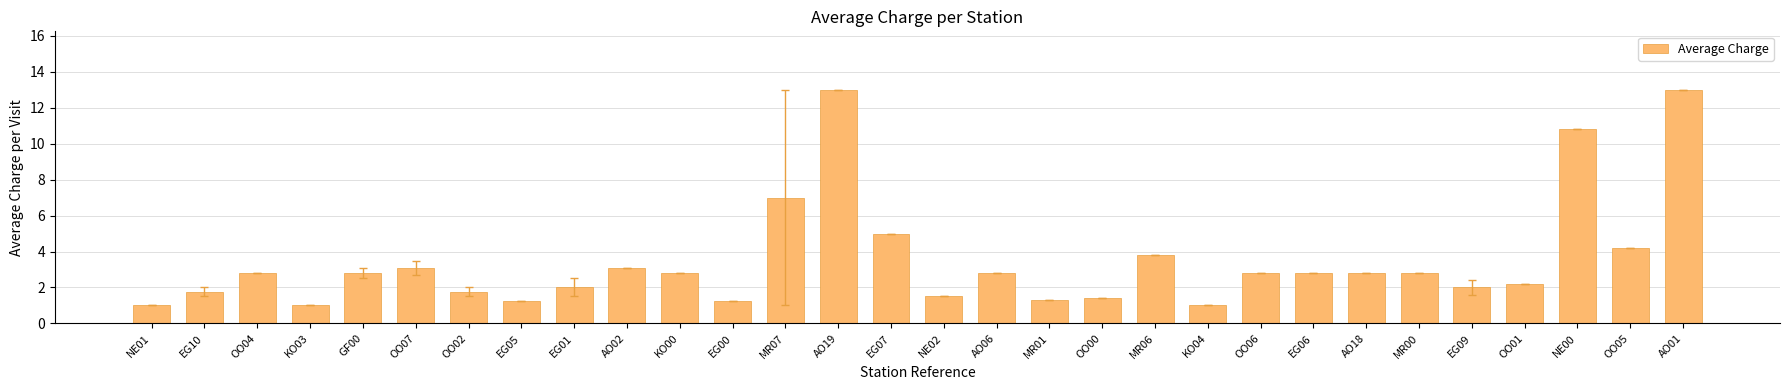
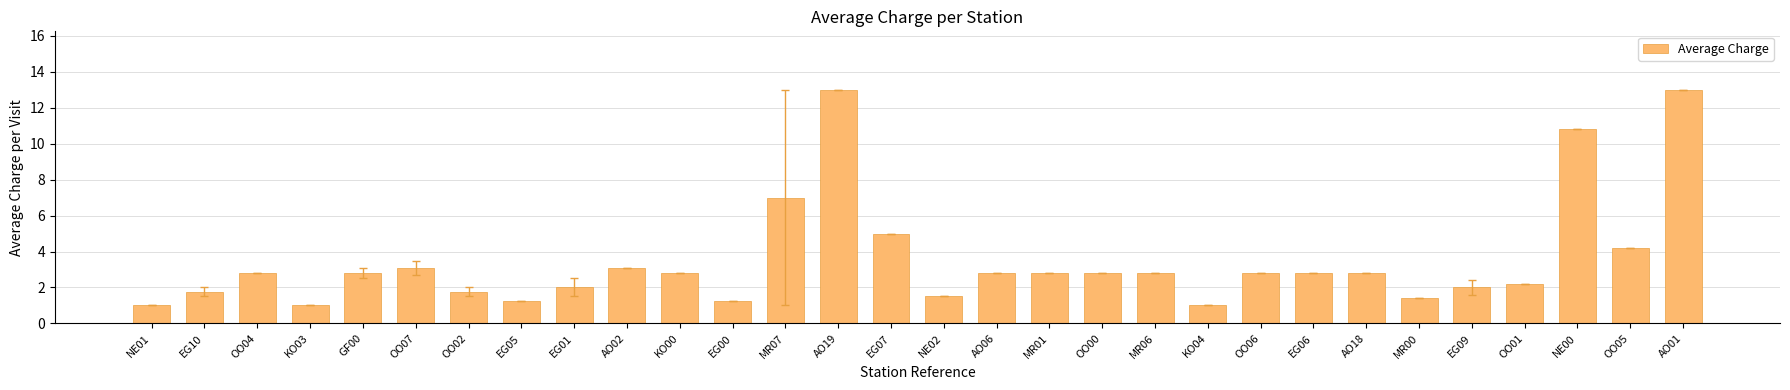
Average Charge, MR01: 1.3 -> 2.8
Average Charge, OO00: 1.4 -> 2.8
Average Charge, MR06: 3.8 -> 2.8
Average Charge, MR00: 2.8 -> 1.4
